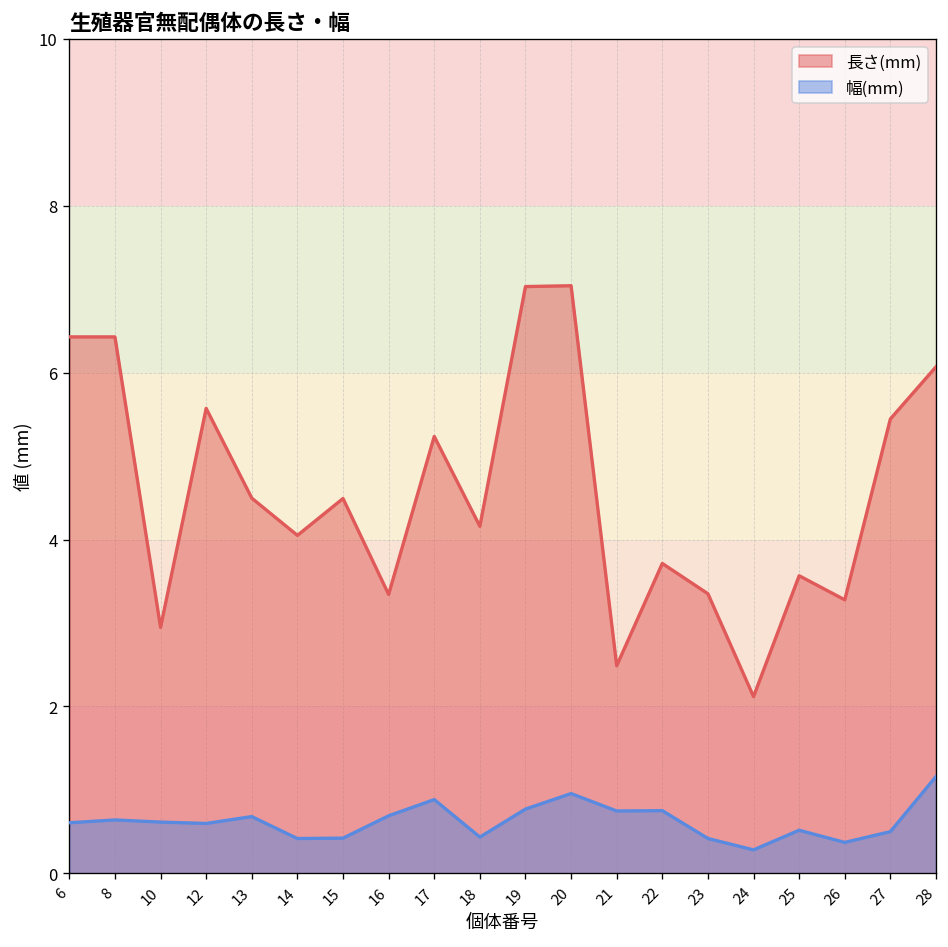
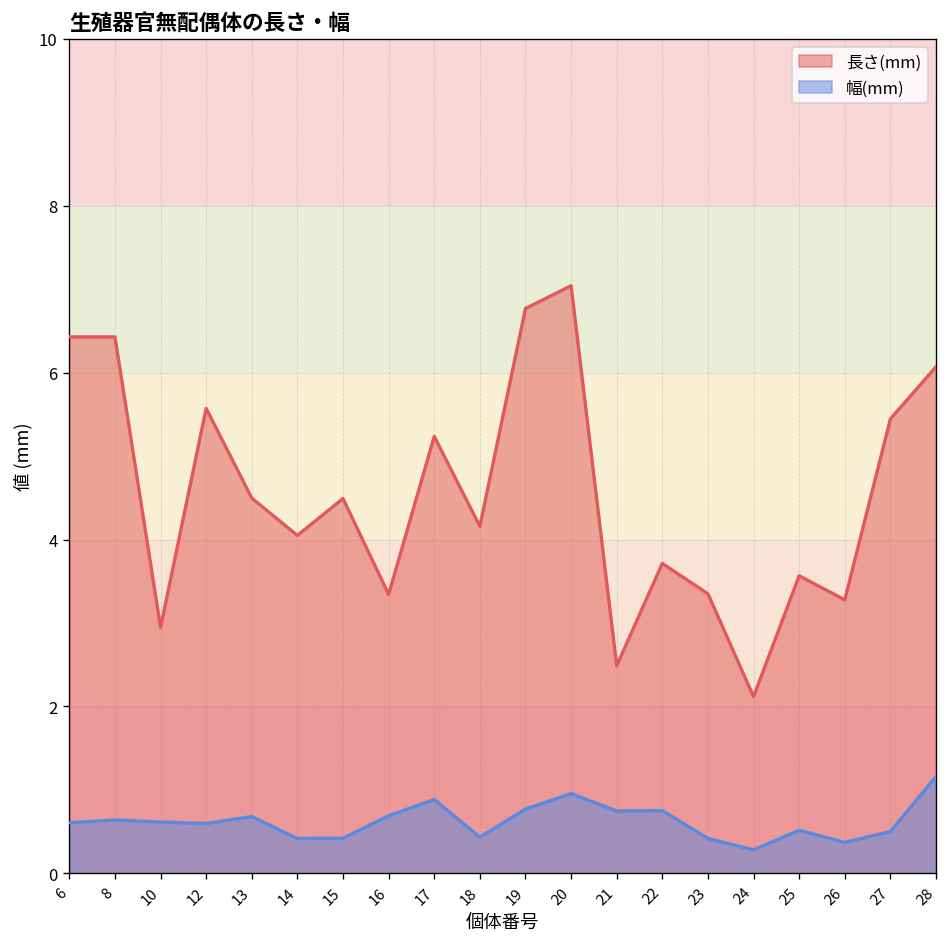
長さ(mm), 19: 7.0 -> 6.8
